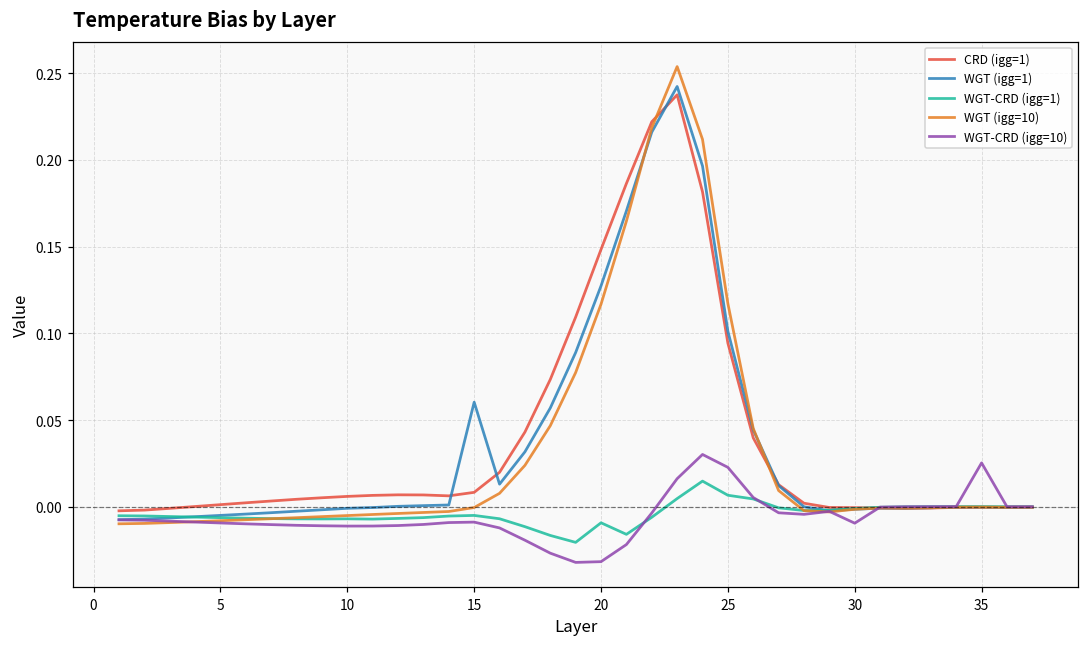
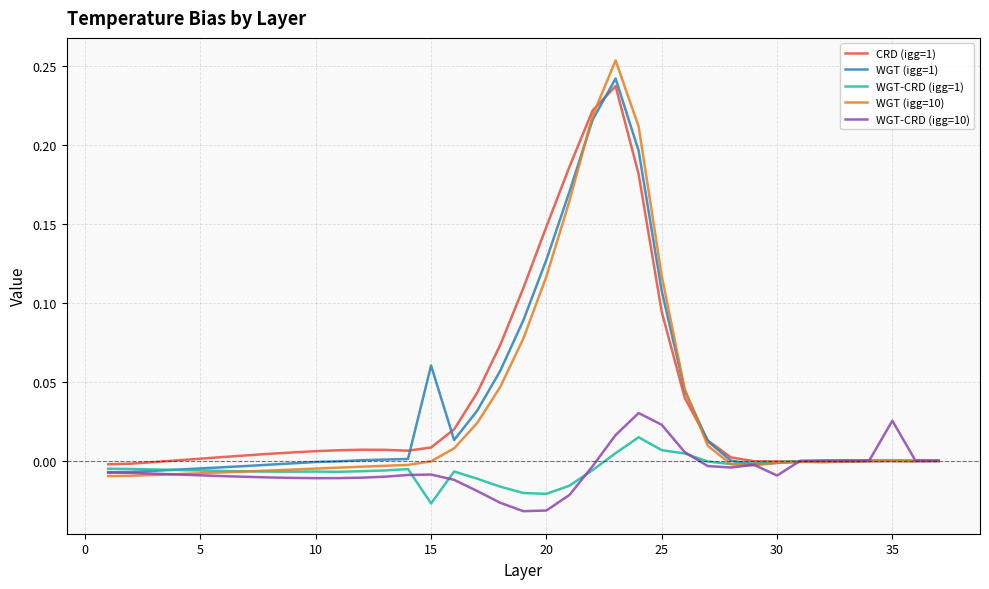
WGT-CRD (igg=1), 15: -0.005 -> -0.027
WGT-CRD (igg=1), 20: -0.009 -> -0.021
WGT (igg=1), 25: 0.101 -> 0.108
